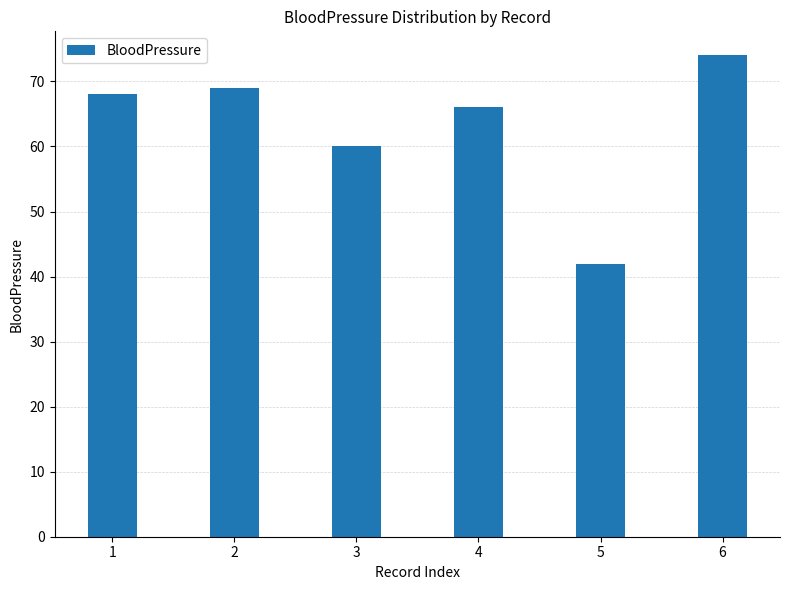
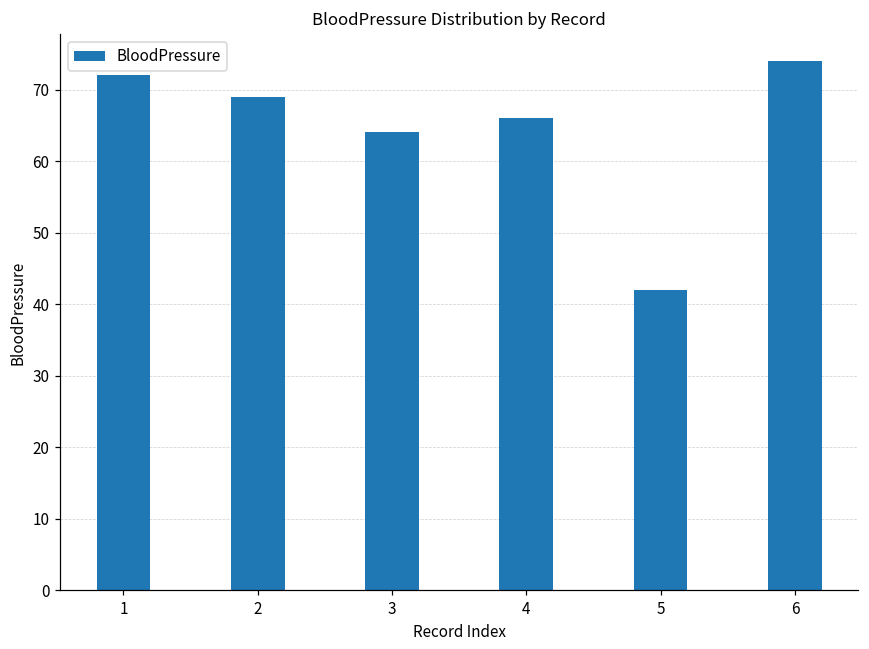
1: 68 -> 72
3: 60 -> 64
